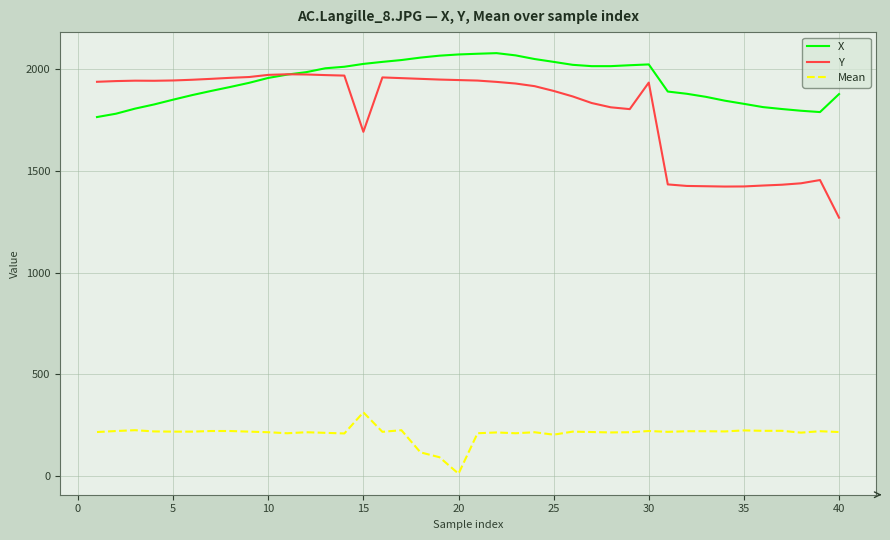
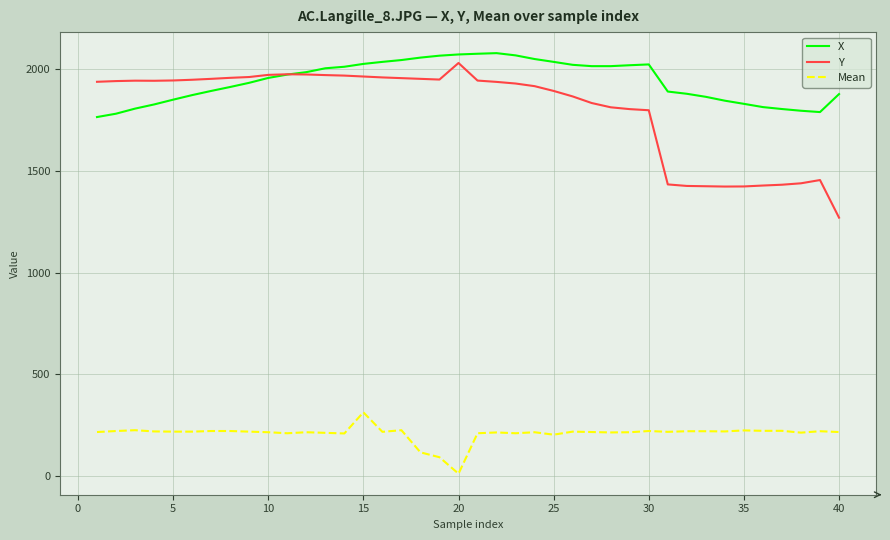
Y, 15: 1690 -> 1970
Y, 20: 1950 -> 2030
Y, 30: 1940 -> 1800
